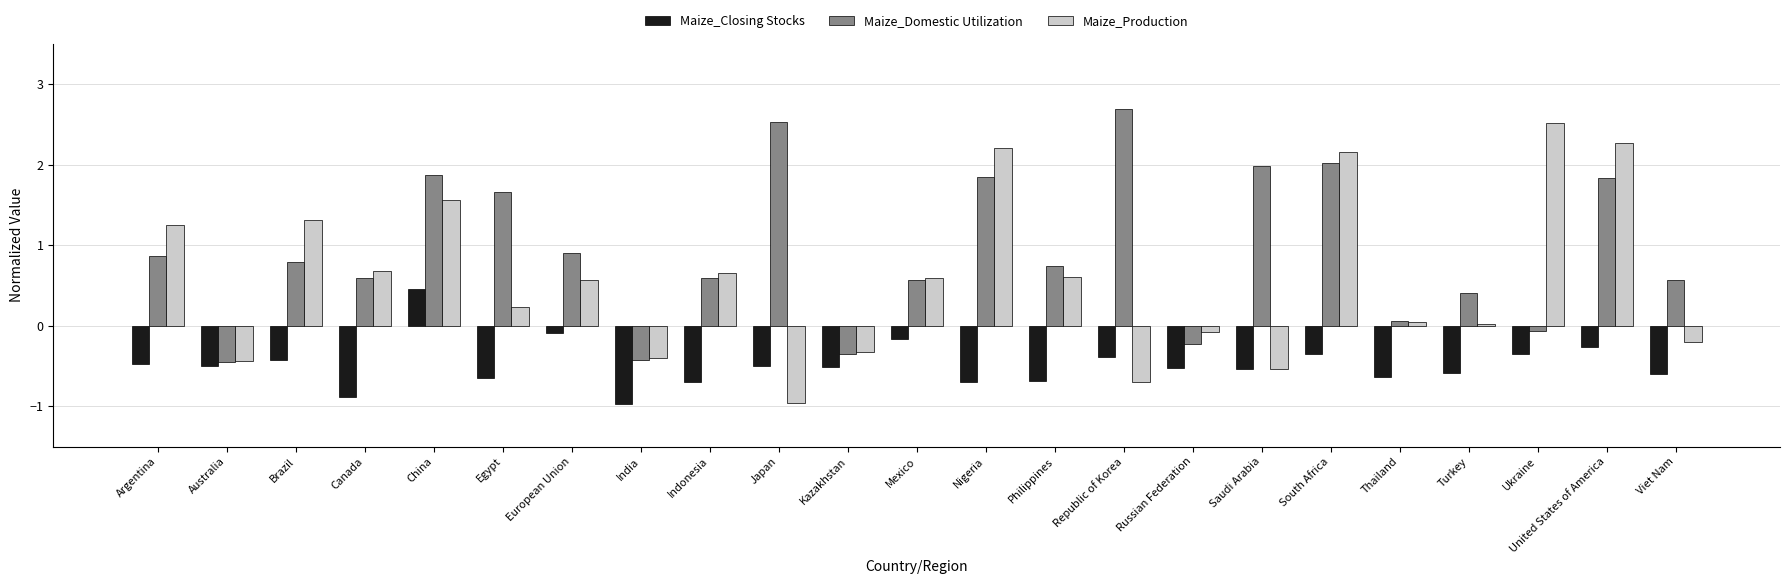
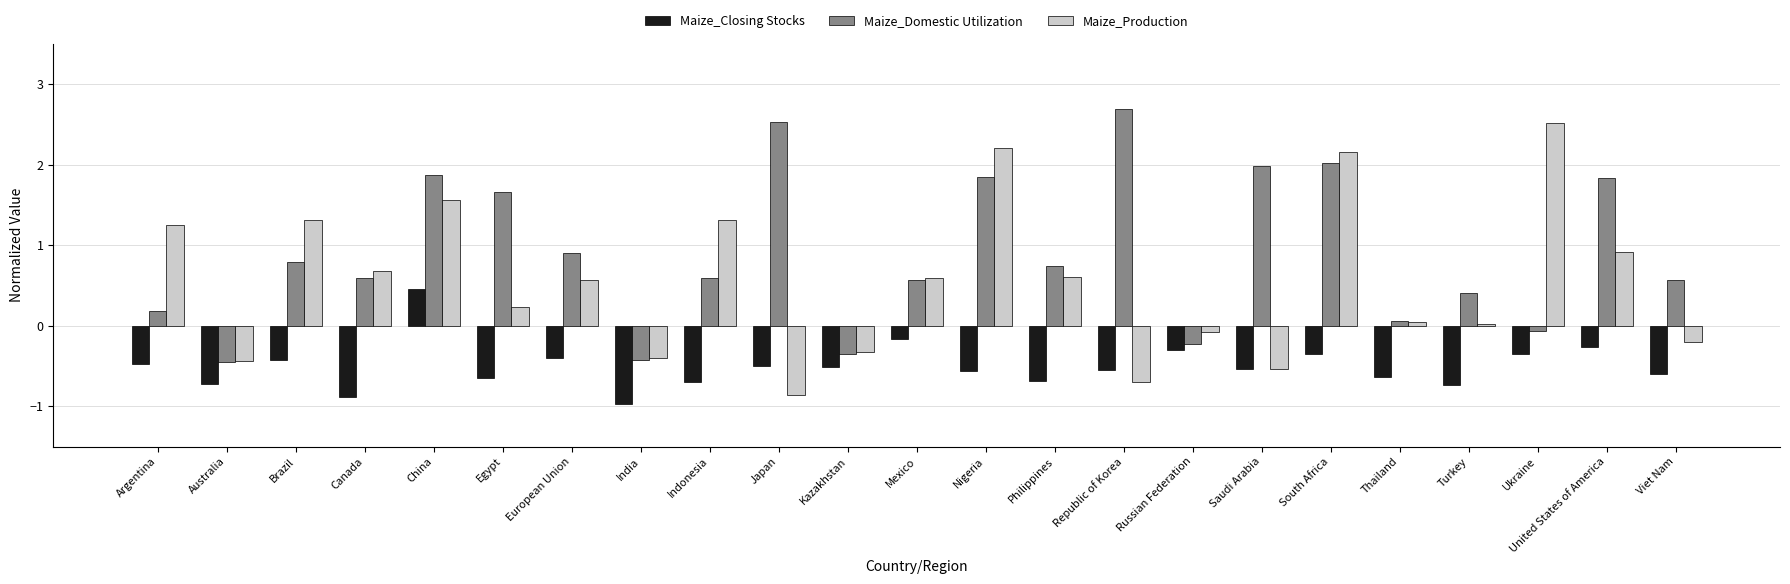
Maize_Domestic Utilization, Argentina: 0.9 -> 0.2
Maize_Closing Stocks, Australia: -0.5 -> -0.7
Maize_Closing Stocks, European Union: -0.1 -> -0.4
Maize_Production, Indonesia: 0.7 -> 1.3
Maize_Production, Japan: -1.0 -> -0.9
Maize_Closing Stocks, Nigeria: -0.7 -> -0.6
Maize_Closing Stocks, Republic of Korea: -0.4 -> -0.5
Maize_Closing Stocks, Russian Federation: -0.5 -> -0.3
Maize_Closing Stocks, Turkey: -0.6 -> -0.7
Maize_Production, United States of America: 2.3 -> 0.9
